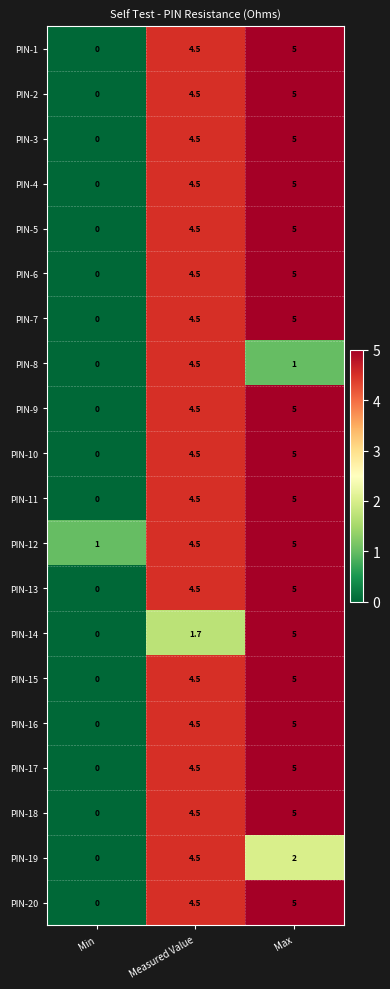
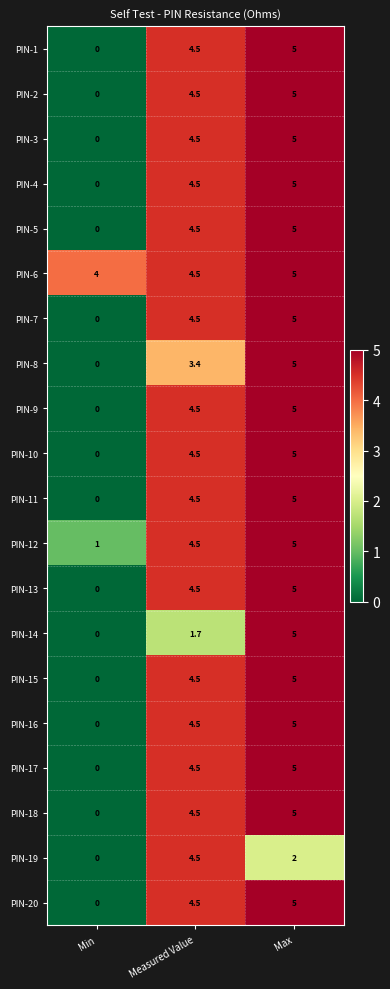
PIN-6, Min: 0 -> 4
PIN-8, Measured Value: 4.5 -> 3.4
PIN-8, Max: 1 -> 5
